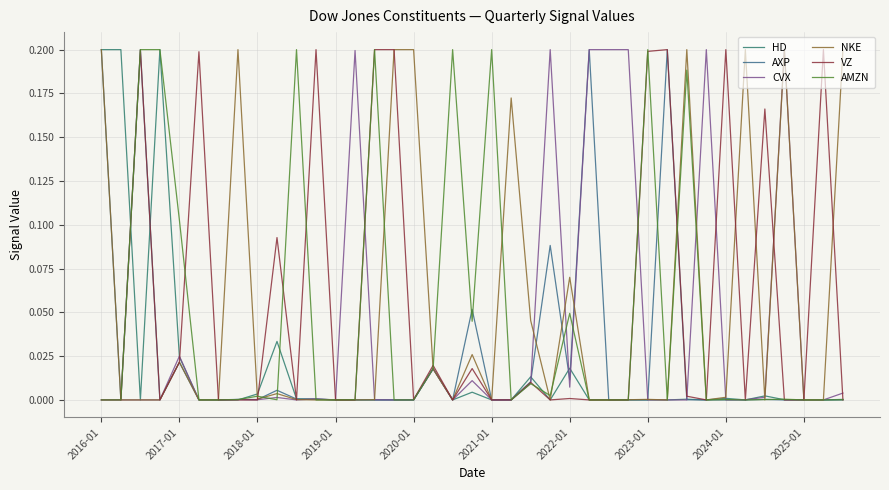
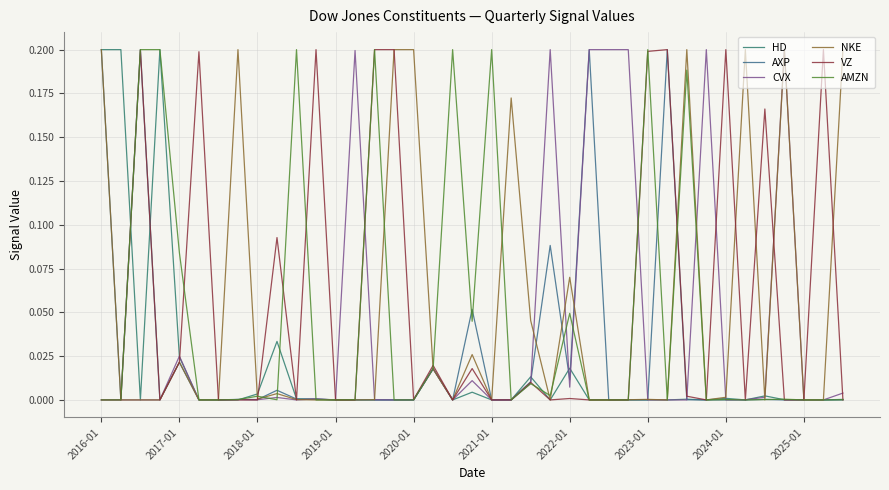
AMZN, 2017-01: 0.103 -> 0.084
